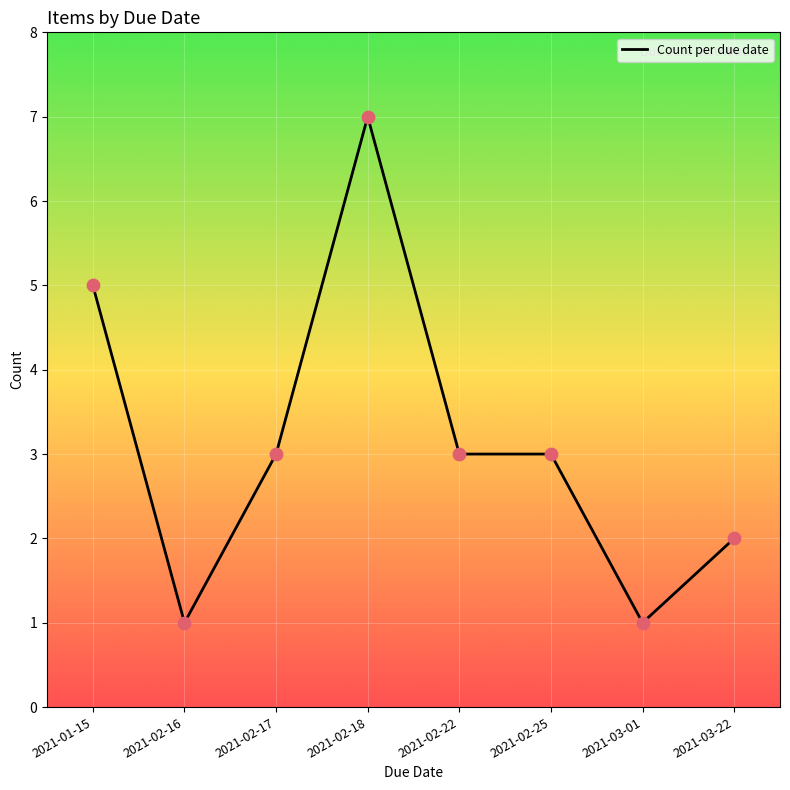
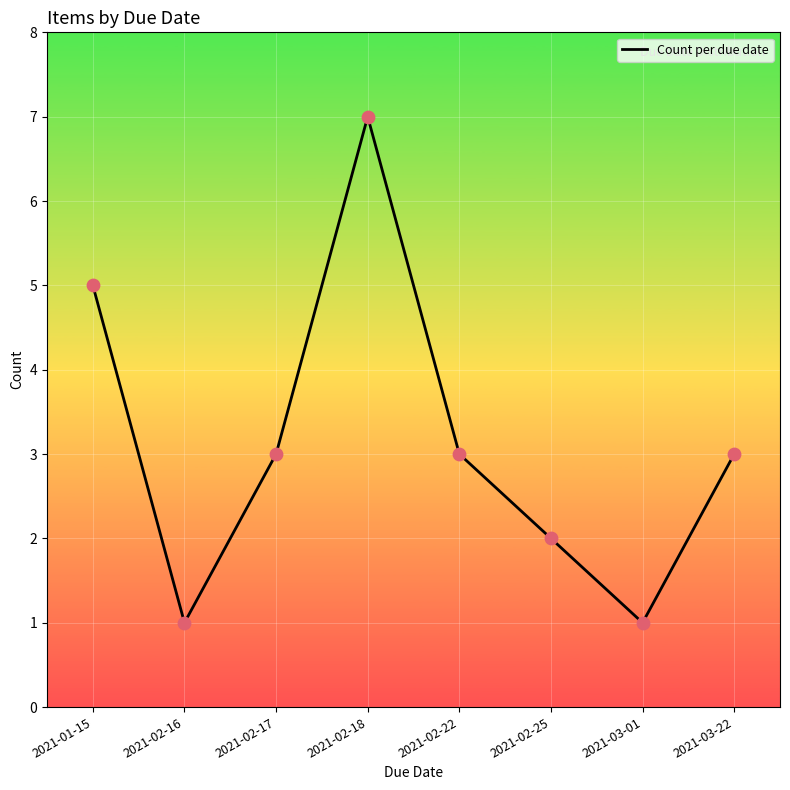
2021-02-25: 3 -> 2
2021-03-22: 2 -> 3
